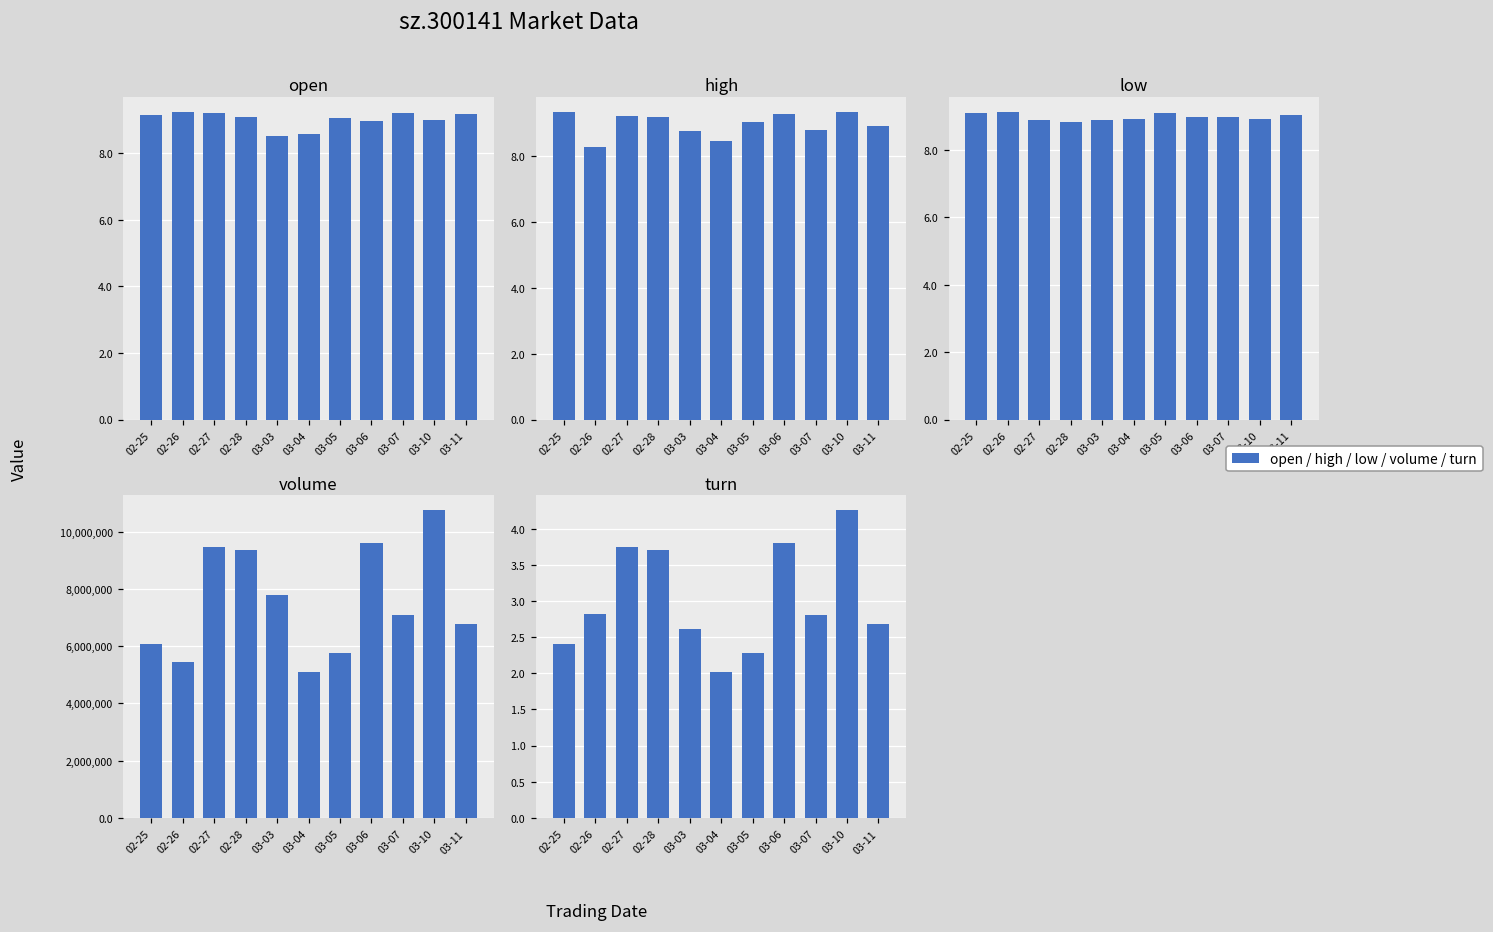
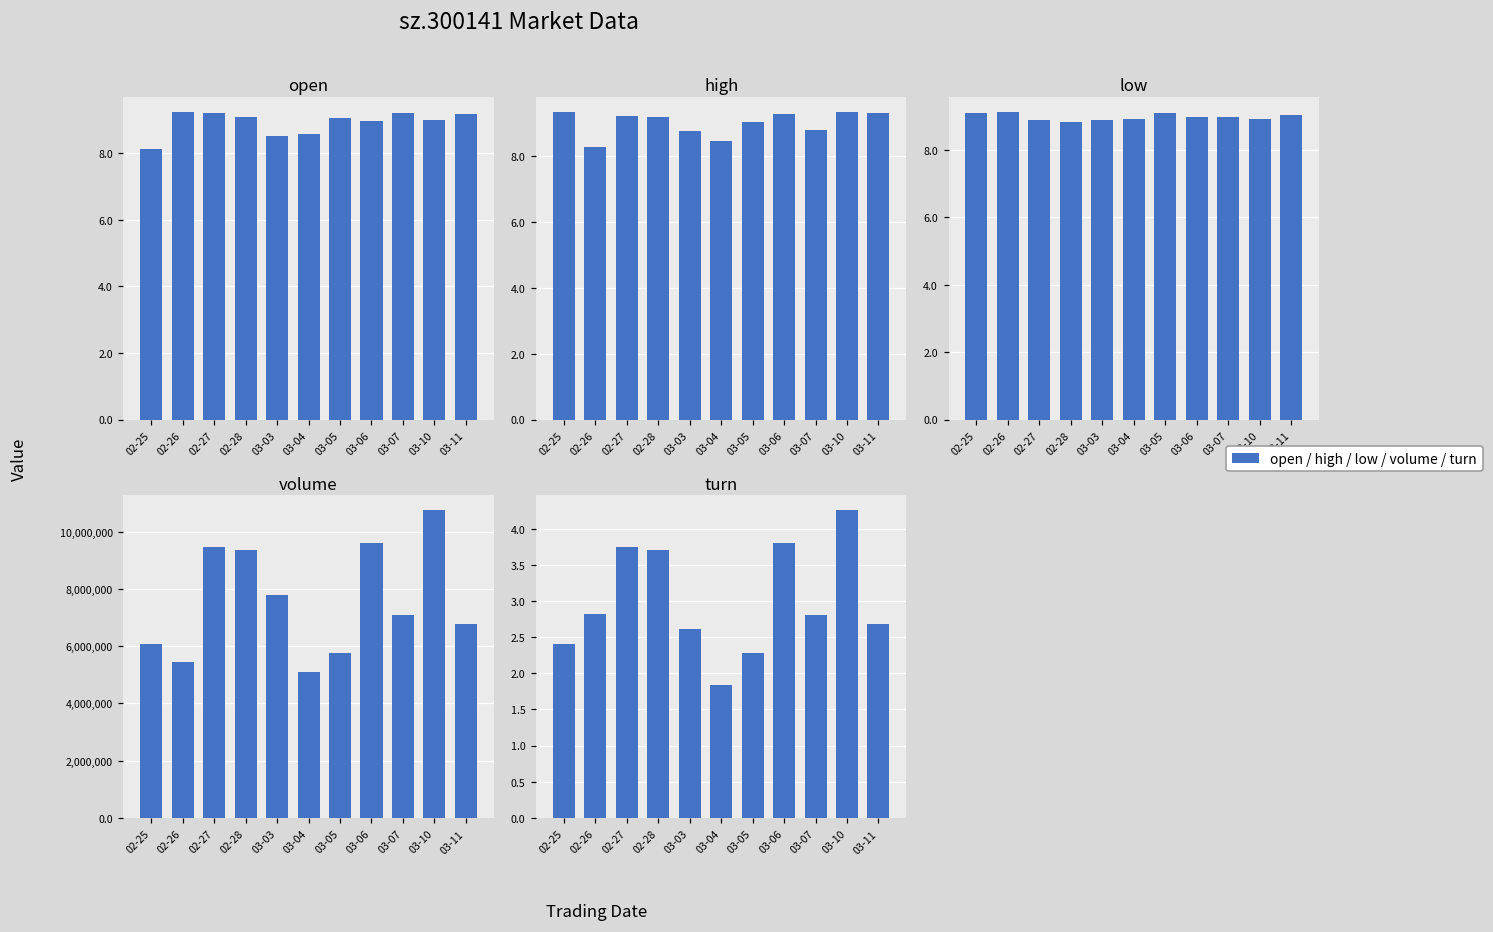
open, 02-25: 9.2 -> 8.1
high, 03-11: 8.9 -> 9.3
turn, 03-04: 2.0 -> 1.8
